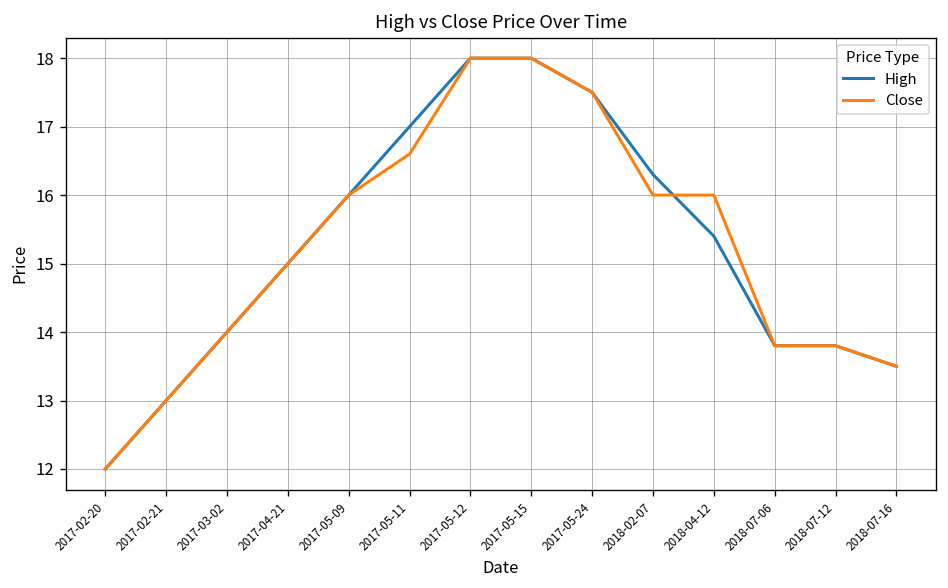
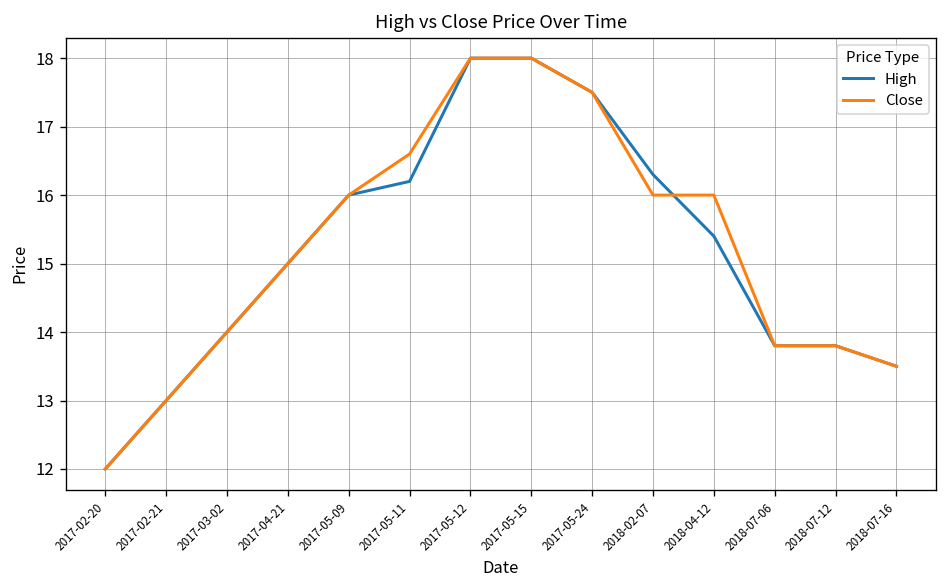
High, 2017-05-11: 17.0 -> 16.2
